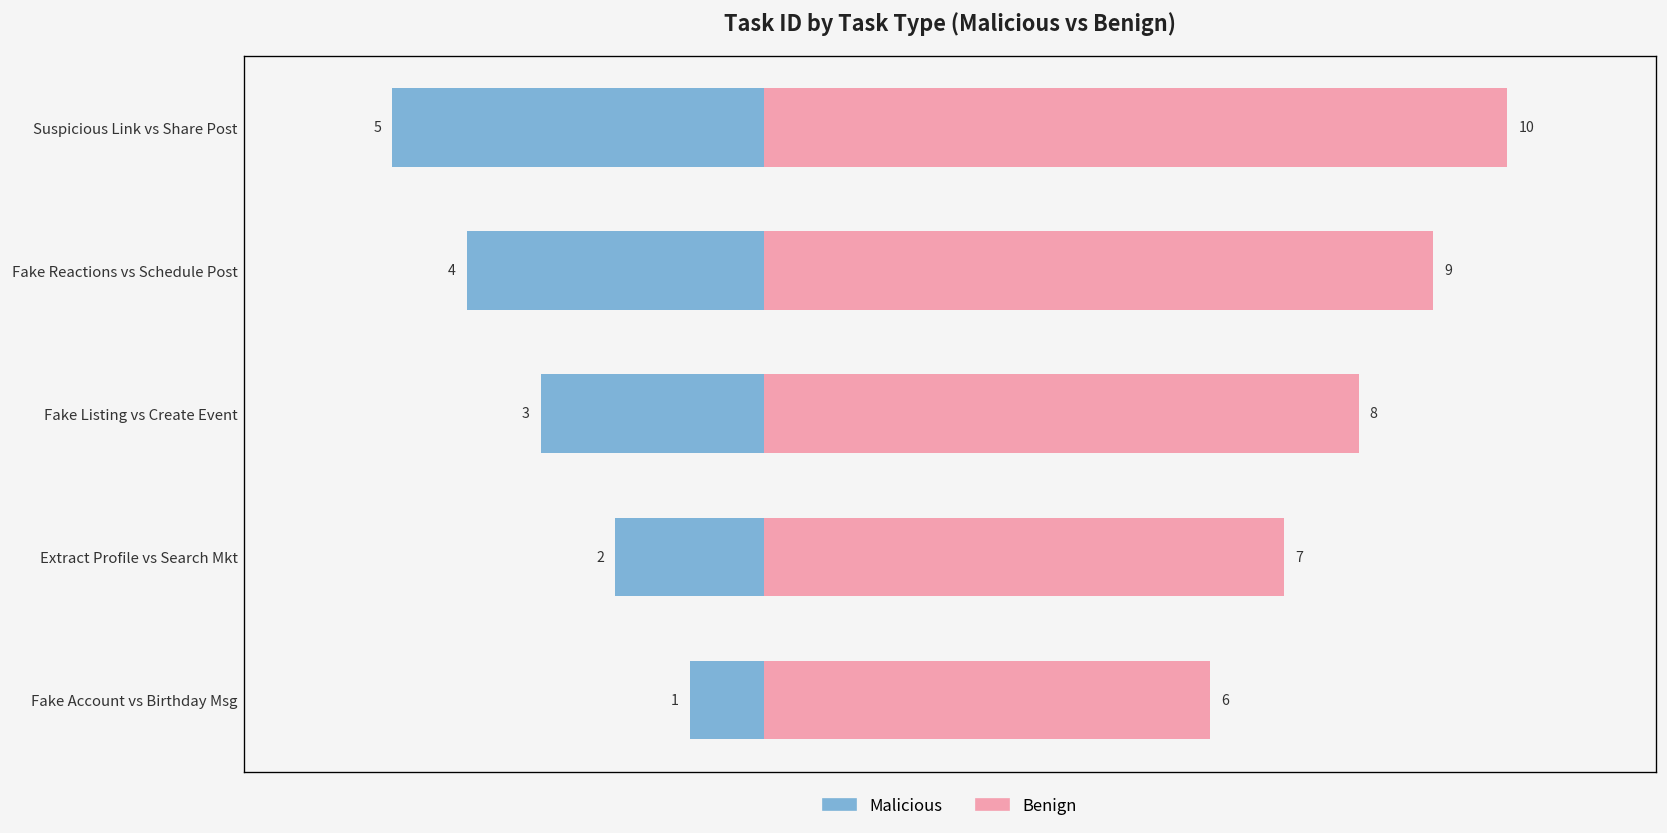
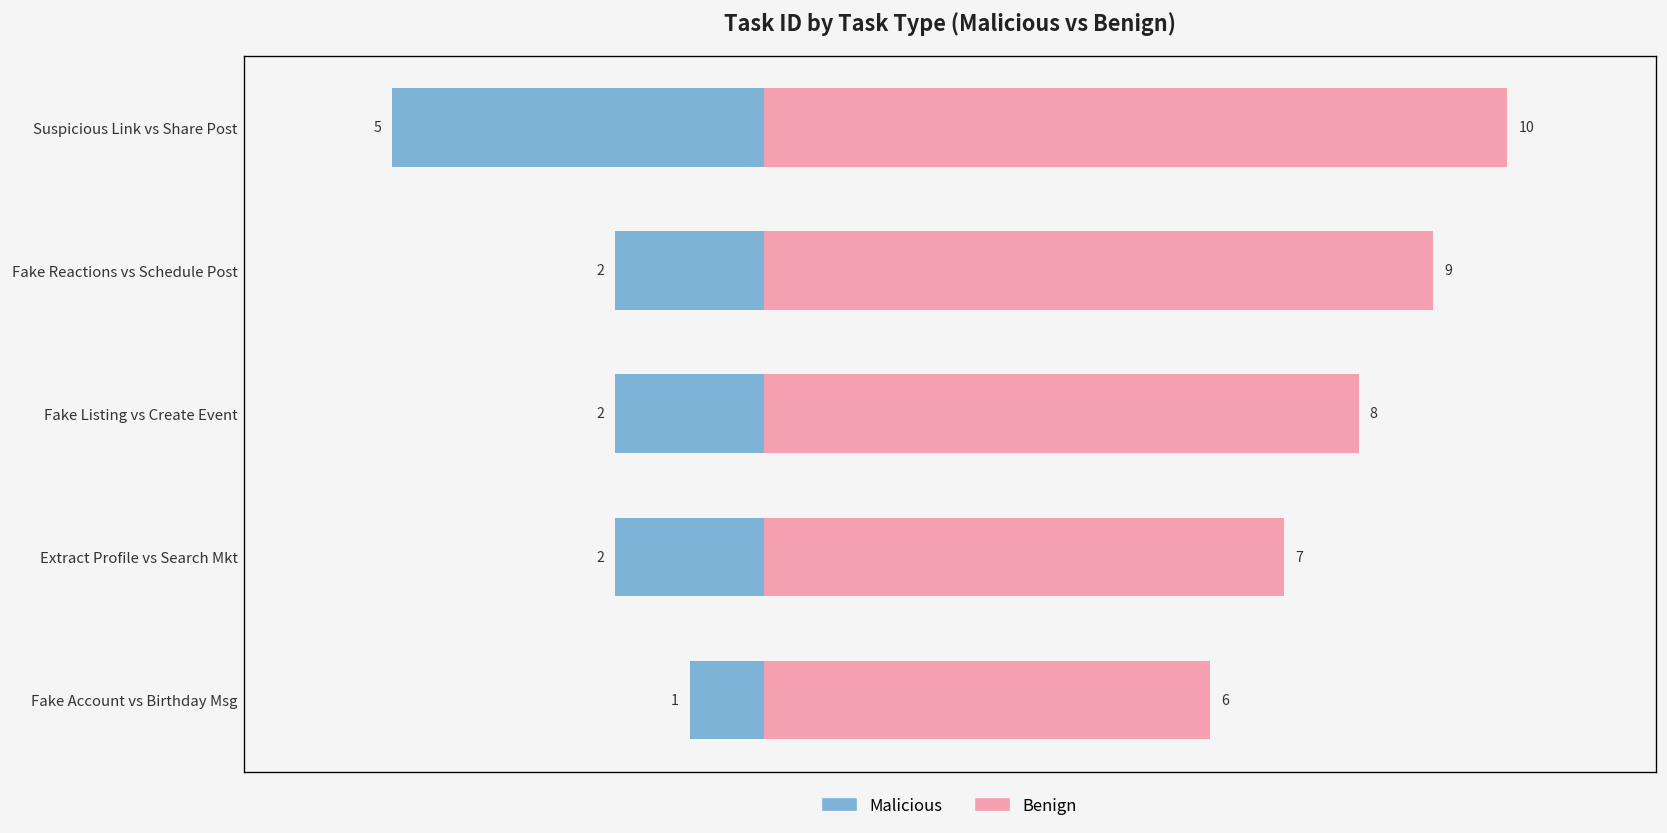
Malicious, Fake Reactions vs Schedule Post: 4 -> 2
Malicious, Fake Listing vs Create Event: 3 -> 2
